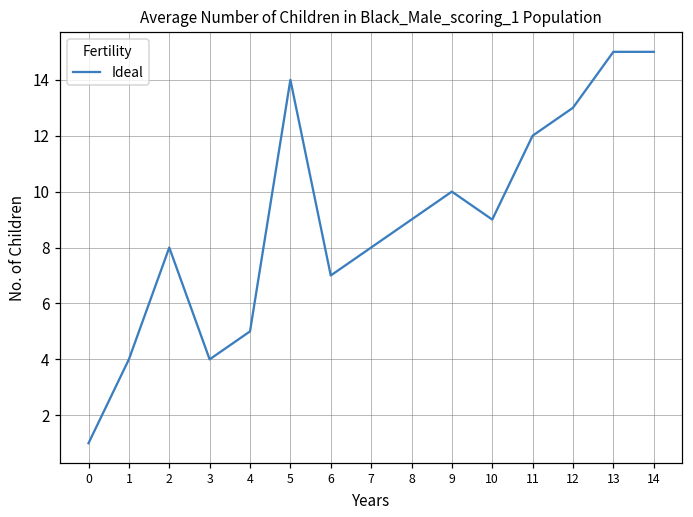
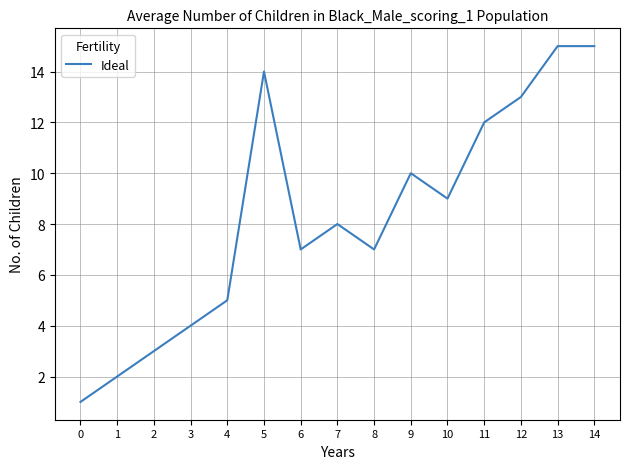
1: 4 -> 2
2: 8 -> 3
8: 9 -> 7
